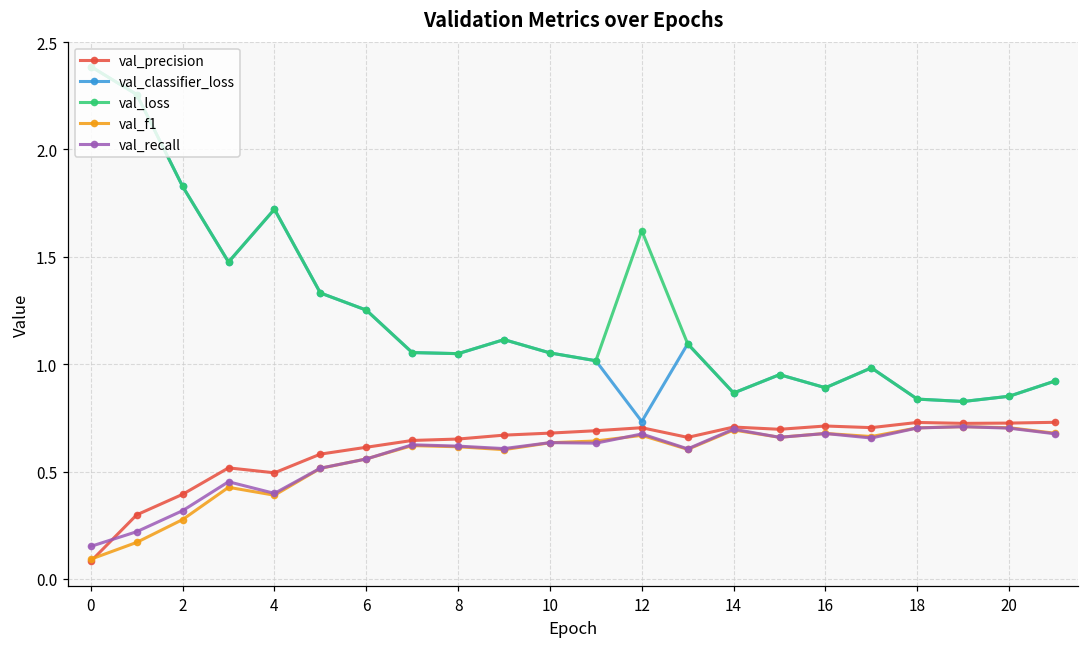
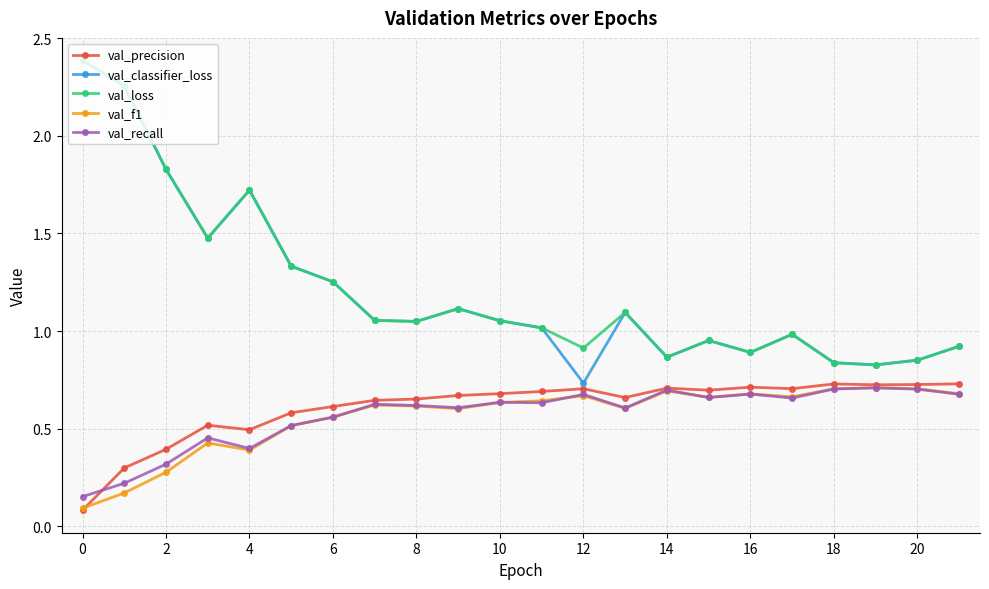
val_loss, 12: 1.62 -> 0.91
